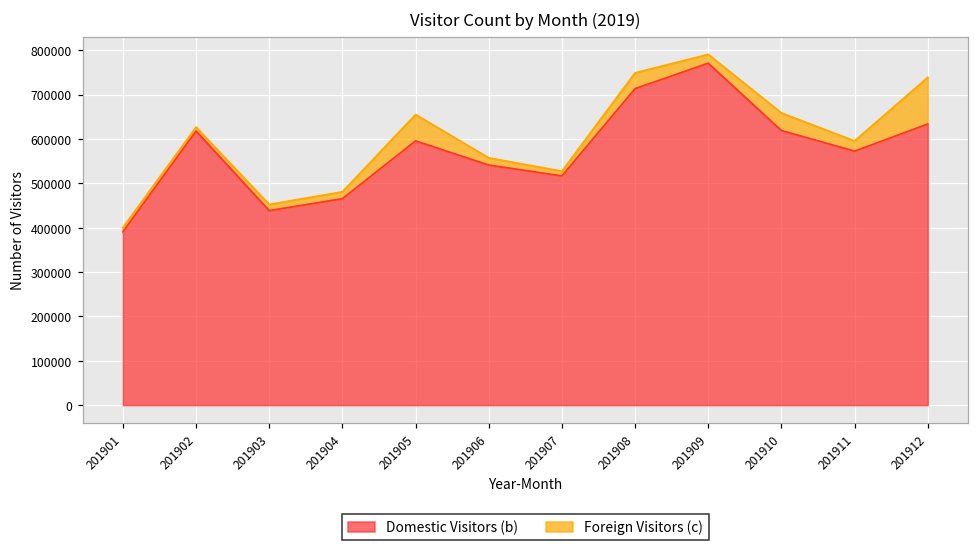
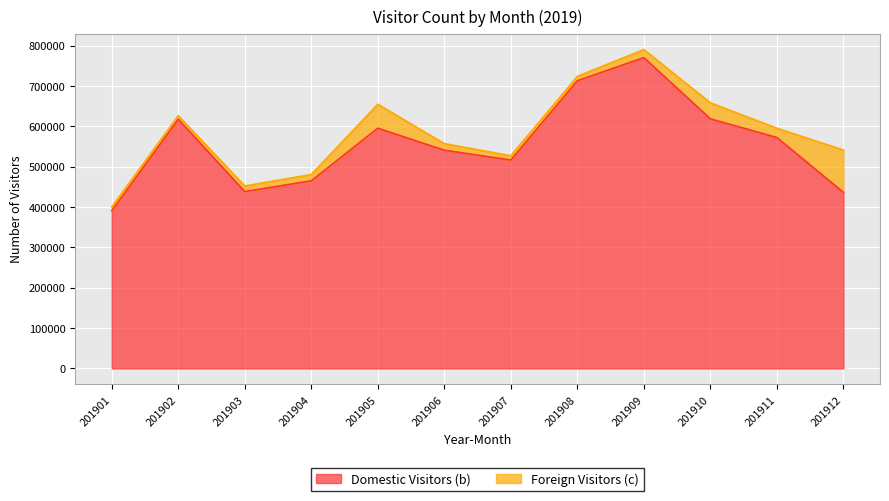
Foreign Visitors (c), 201908: 40000 -> 10000
Domestic Visitors (b), 201912: 630000 -> 440000
